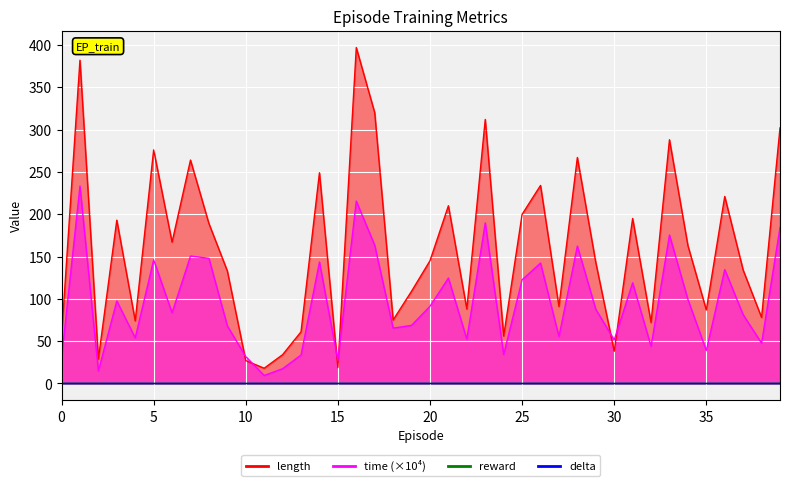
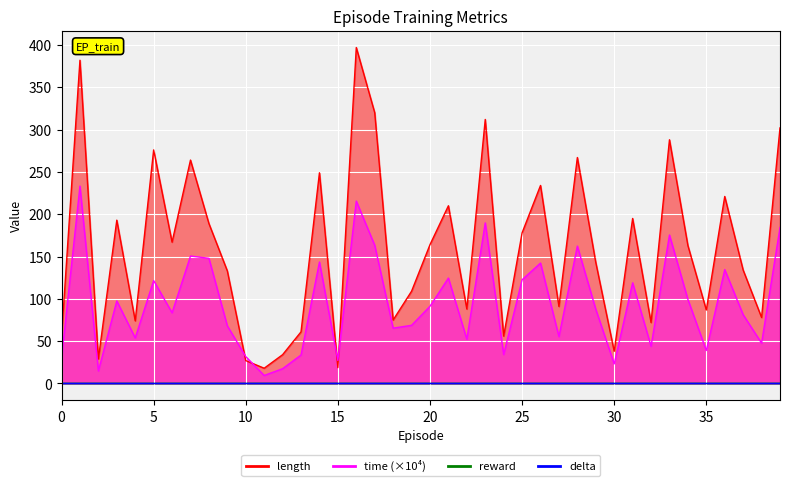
time (×10⁴), 5: 150 -> 120
length, 20: 150 -> 160
length, 25: 200 -> 180
time (×10⁴), 30: 50 -> 20
